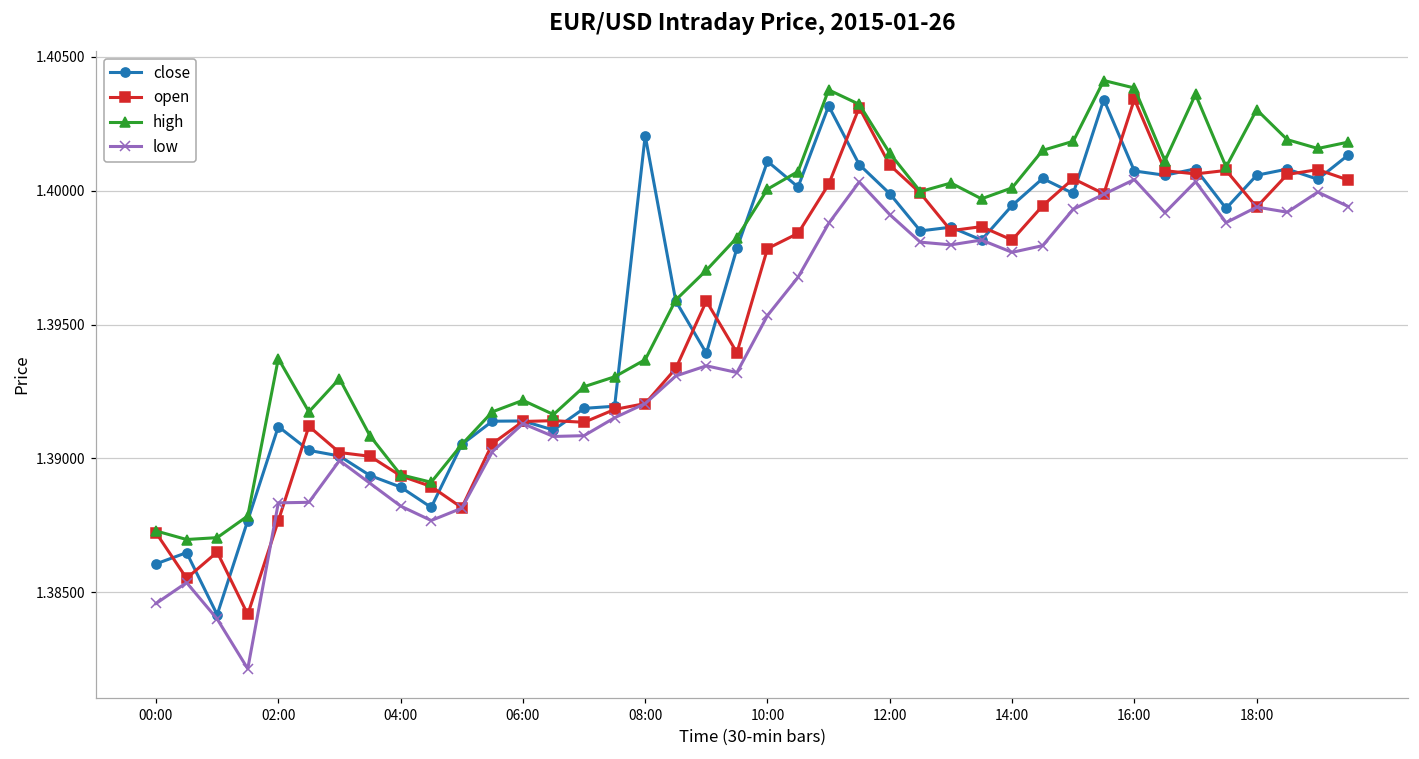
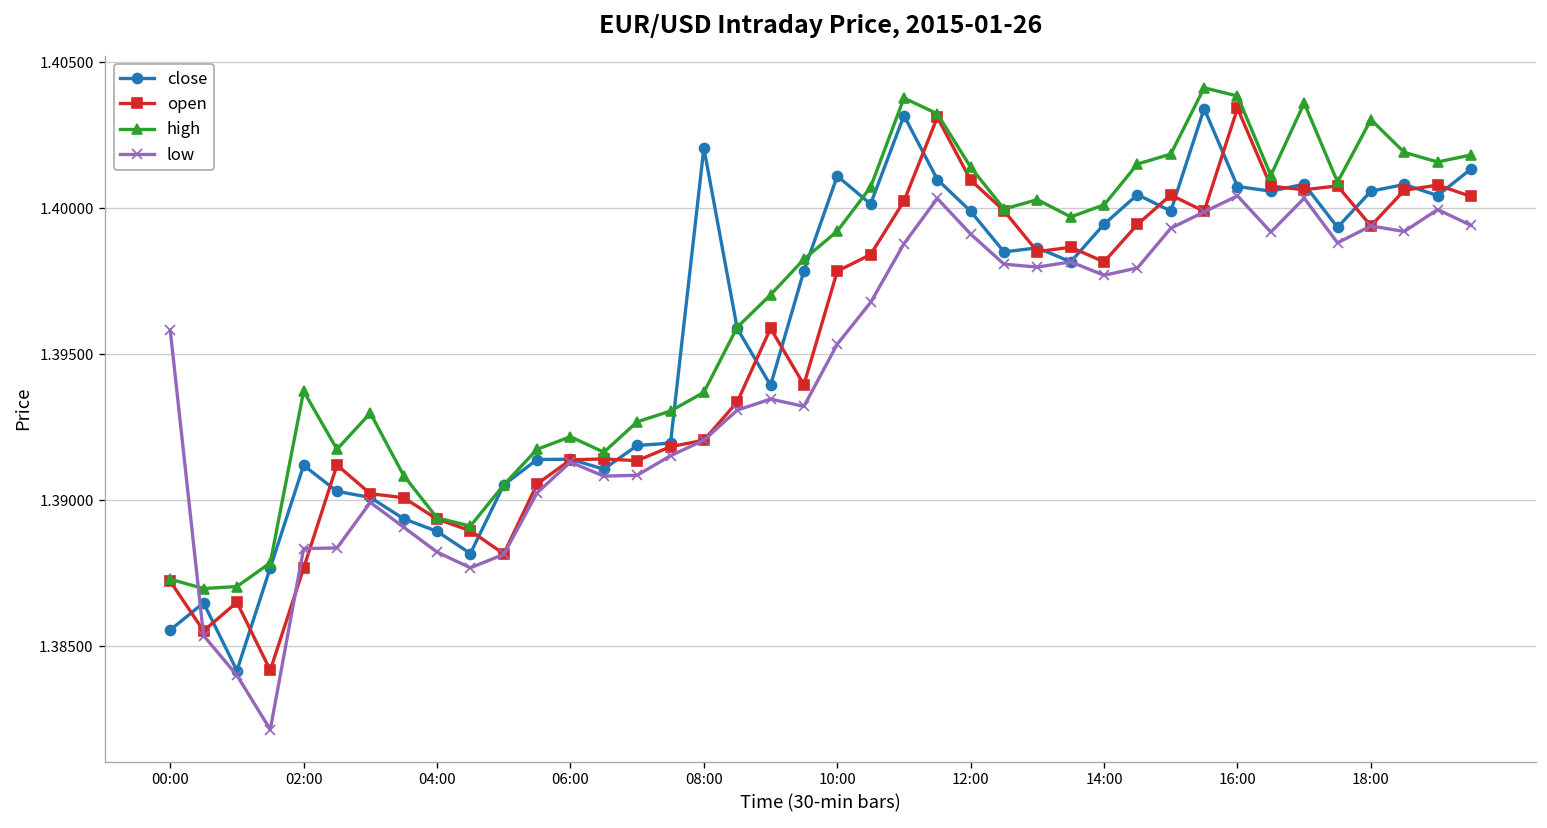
close, 00:00: 1.3861 -> 1.3856
low, 00:00: 1.3846 -> 1.3958
high, 10:00: 1.4001 -> 1.3992
